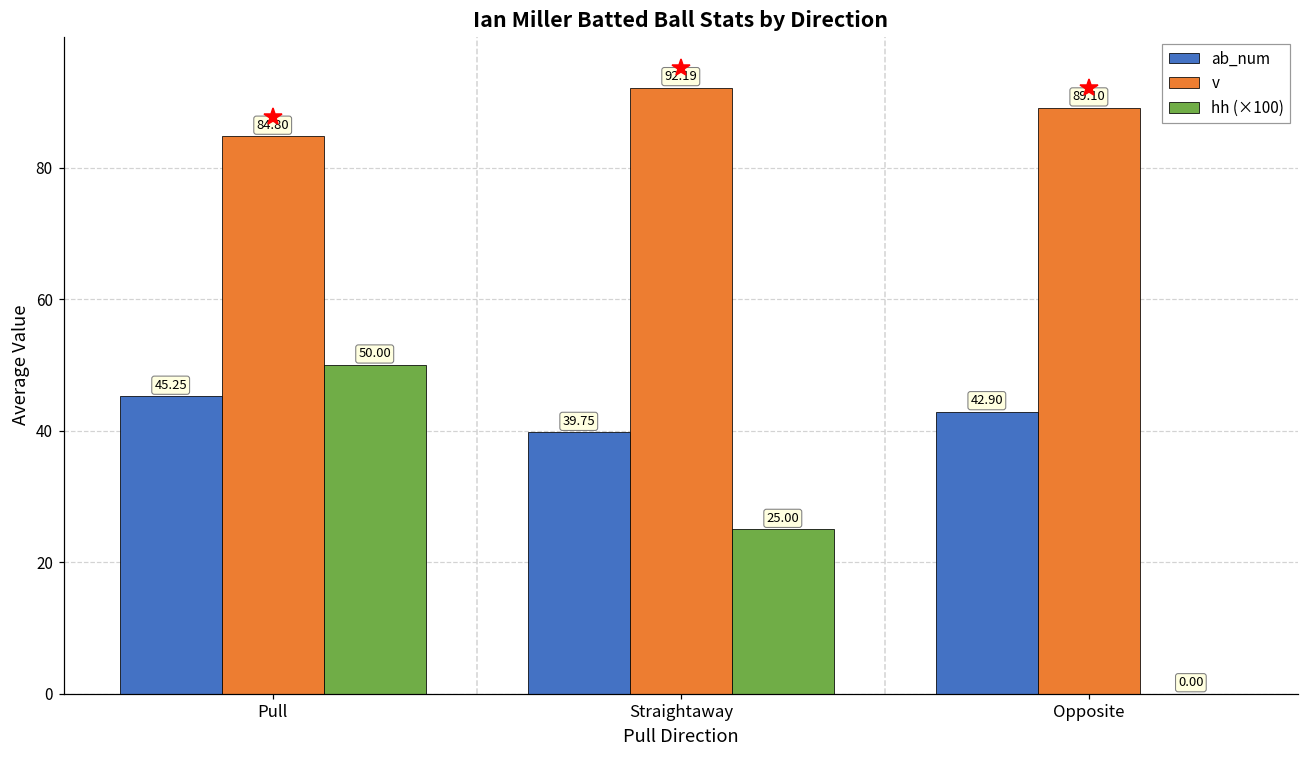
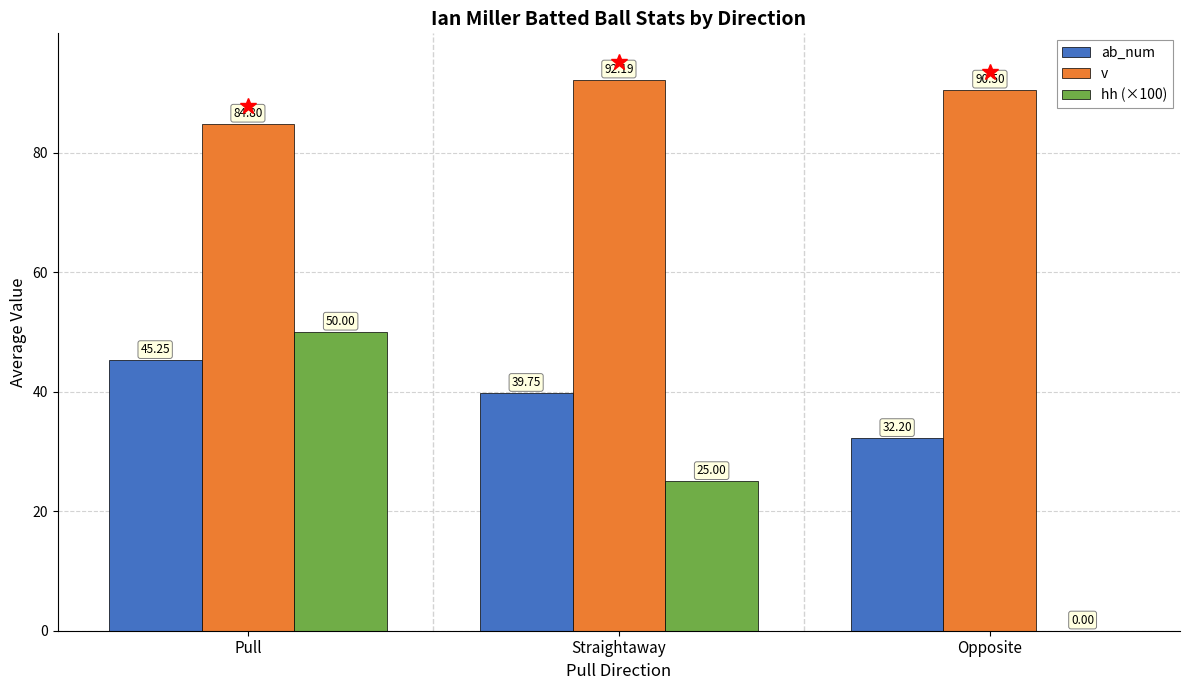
ab_num, Opposite: 42.90 -> 32.20
v, Opposite: 89.10 -> 90.50
